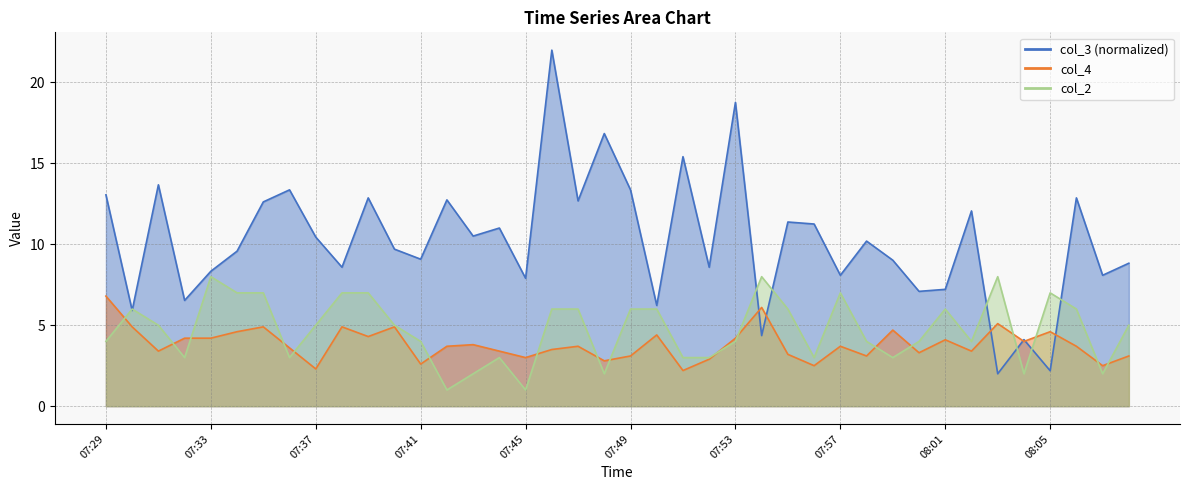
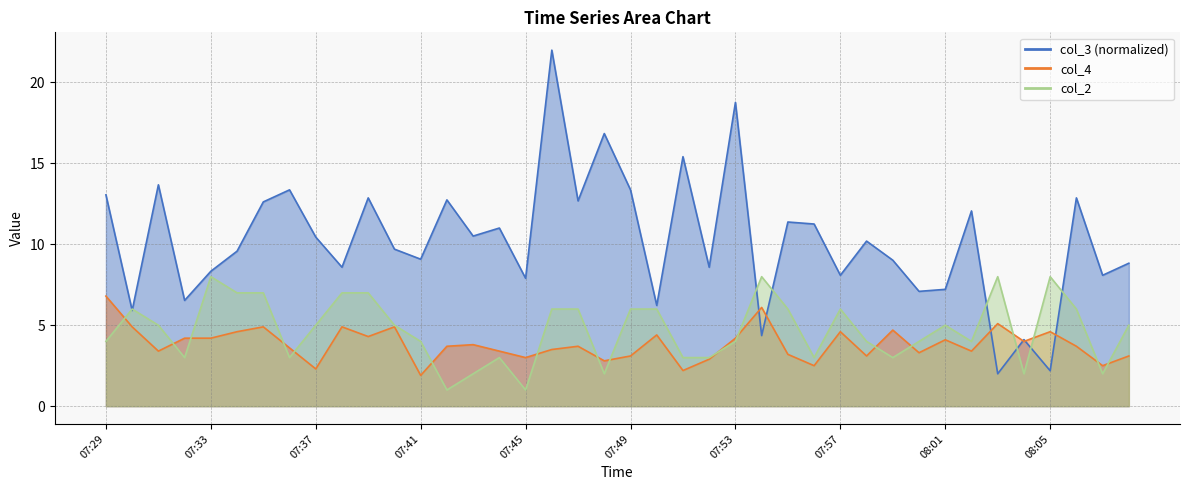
col_4, 07:41: 2.6 -> 1.9
col_4, 07:57: 3.7 -> 4.6
col_2, 07:57: 7 -> 6
col_2, 08:01: 6 -> 5
col_2, 08:05: 7 -> 8
